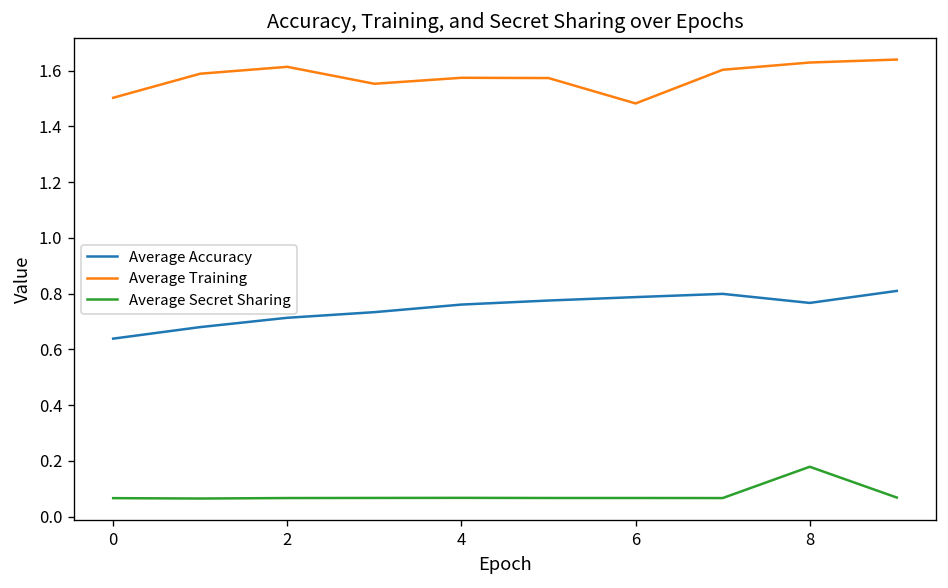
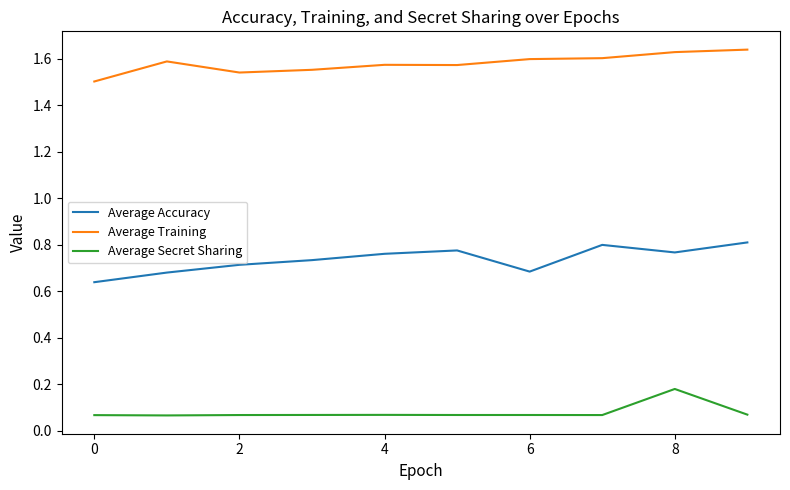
Average Training, 2: 1.61 -> 1.54
Average Accuracy, 6: 0.79 -> 0.68
Average Training, 6: 1.48 -> 1.60
